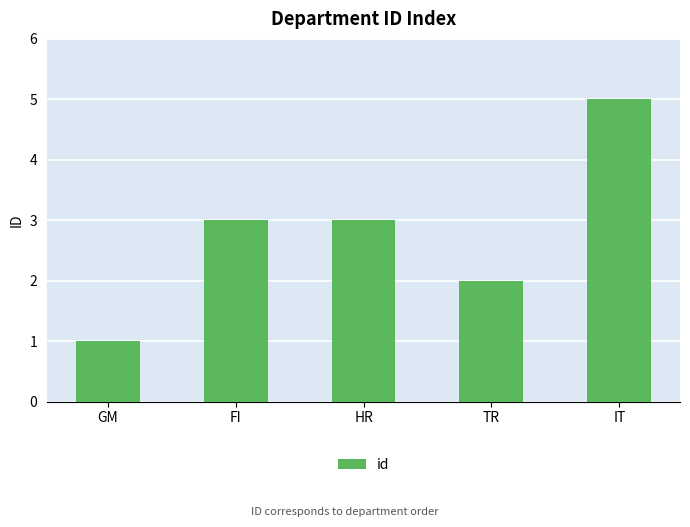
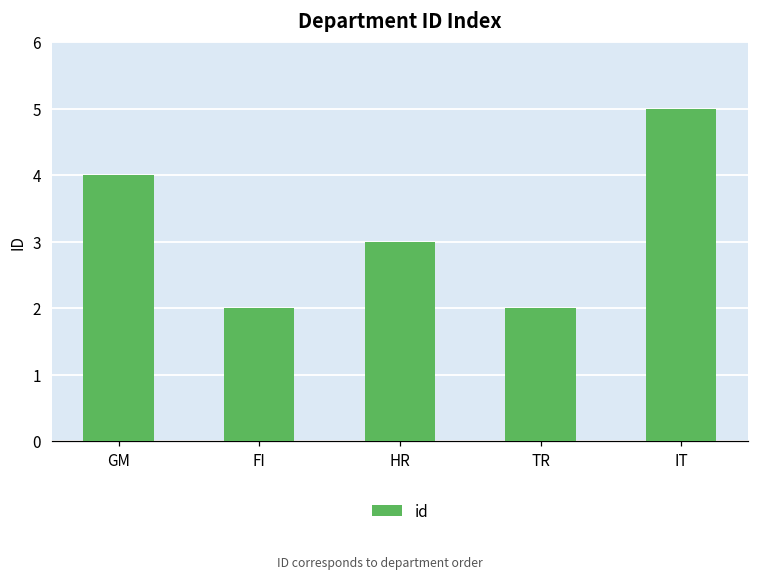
GM: 1 -> 4
FI: 3 -> 2
